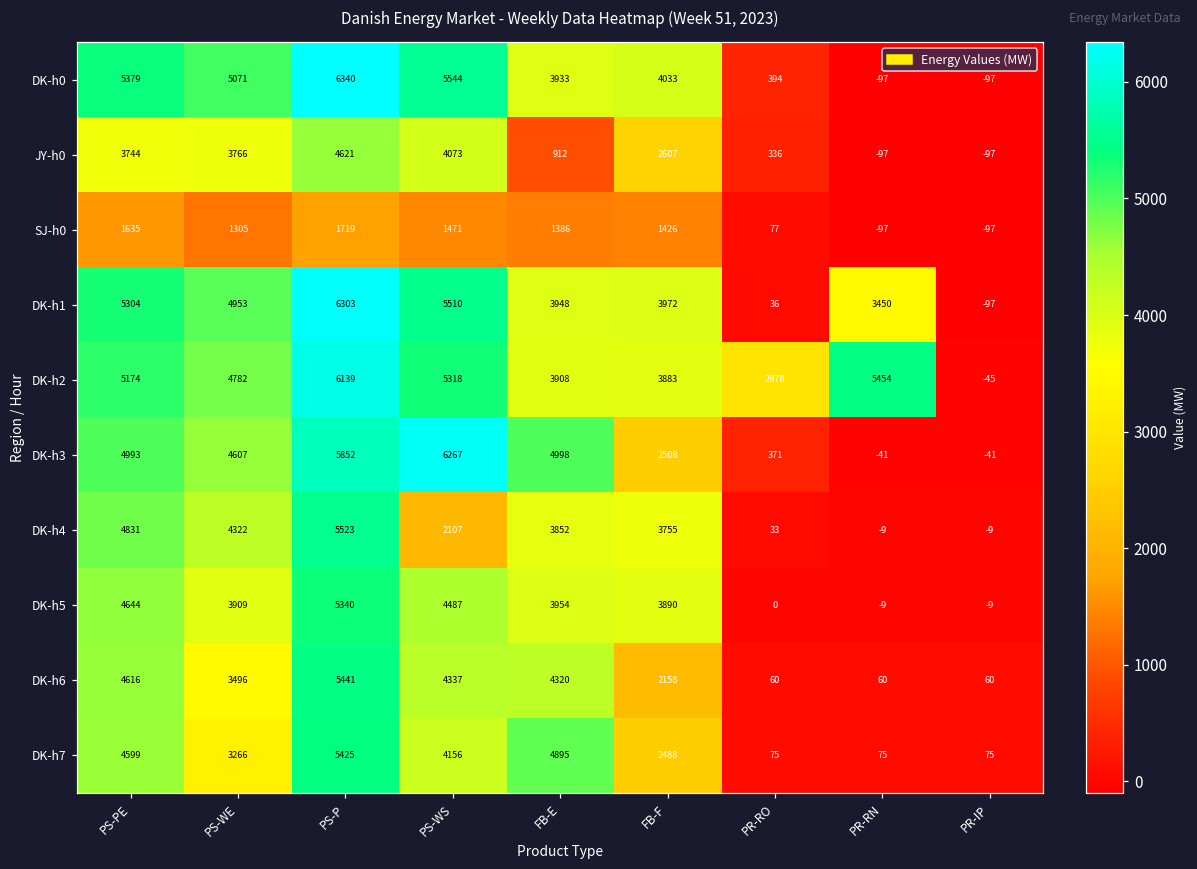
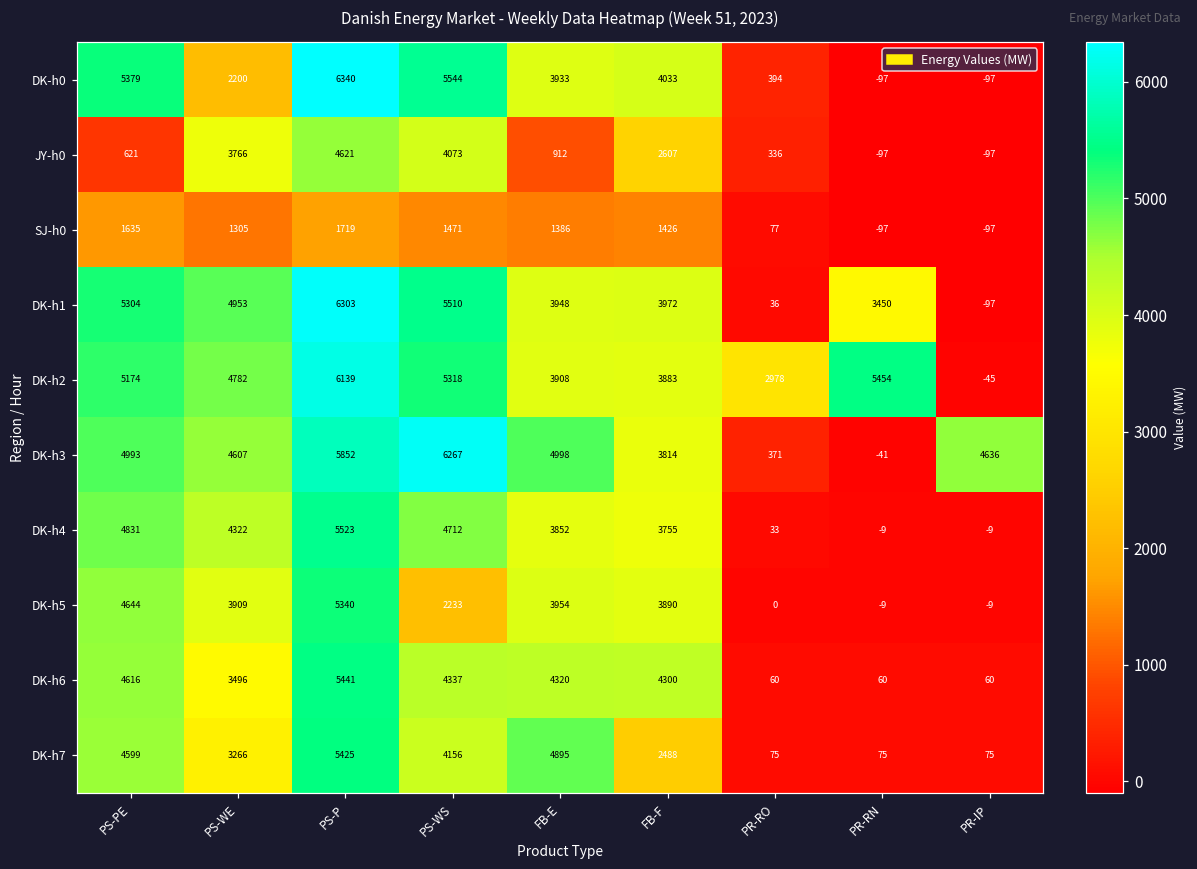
DK-h0, PS-WE: 5071 -> 2200
JY-h0, PS-PE: 3744 -> 621
DK-h3, FB-F: 2508 -> 3814
DK-h3, PR-IP: -41 -> 4636
DK-h4, PS-WS: 2107 -> 4712
DK-h5, PS-WS: 4487 -> 2233
DK-h6, FB-F: 2158 -> 4300
